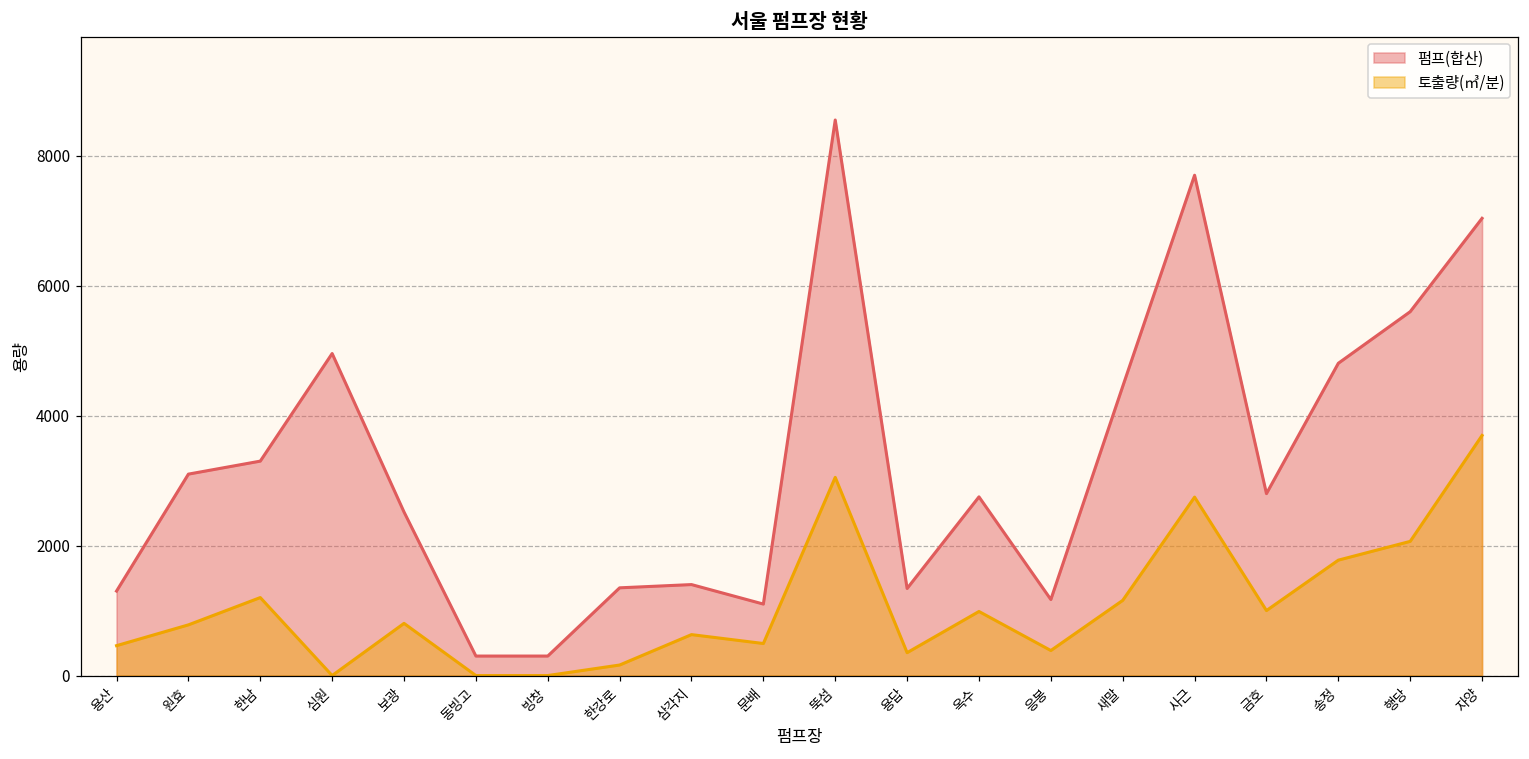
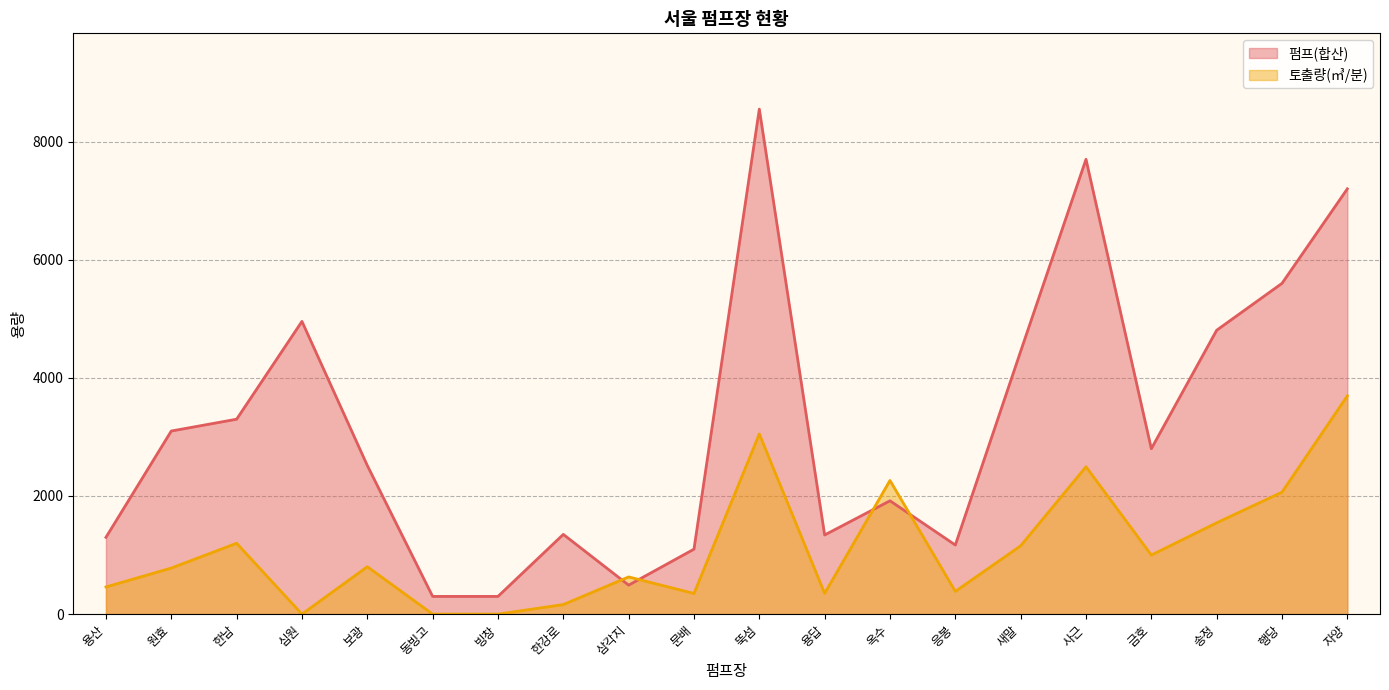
펌프(합산), 삼각지: 1400 -> 500
토출량(㎥/분), 문배: 500 -> 400
펌프(합산), 옥수: 2800 -> 1900
토출량(㎥/분), 옥수: 1000 -> 2300
토출량(㎥/분), 사근: 2700 -> 2500
토출량(㎥/분), 송정: 1800 -> 1500
펌프(합산), 자양: 7000 -> 7200
